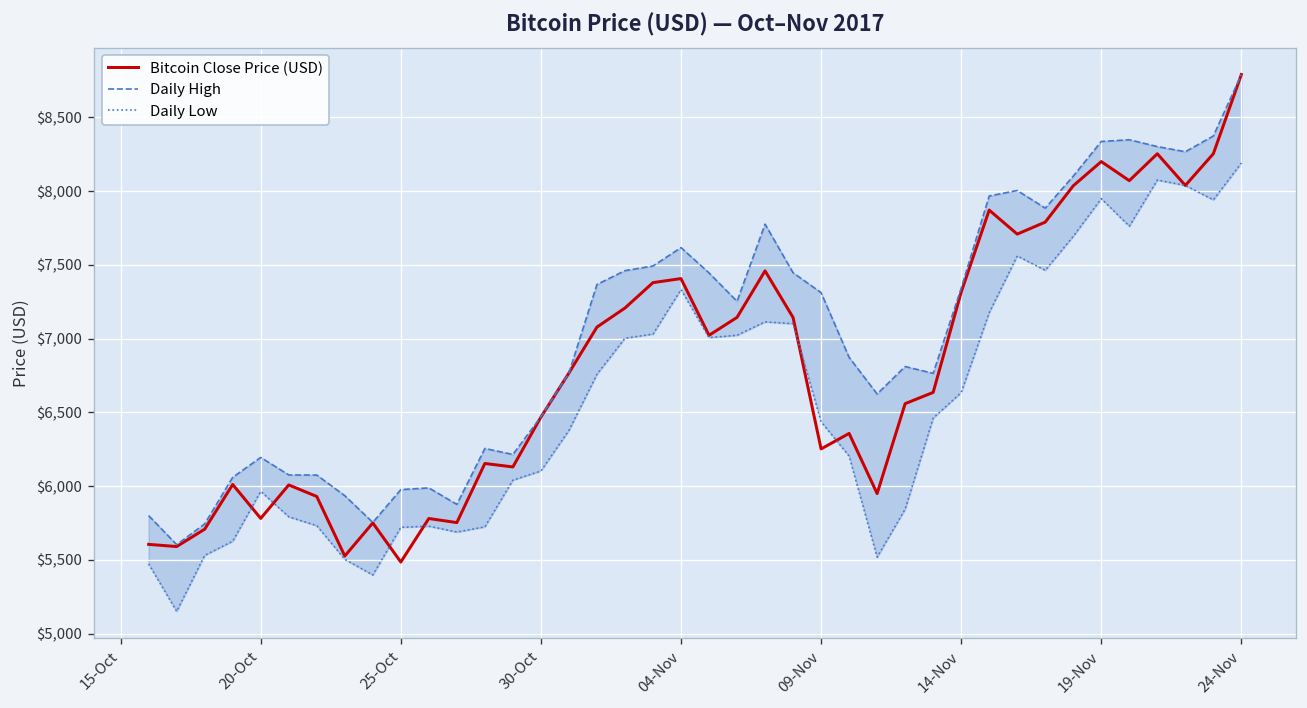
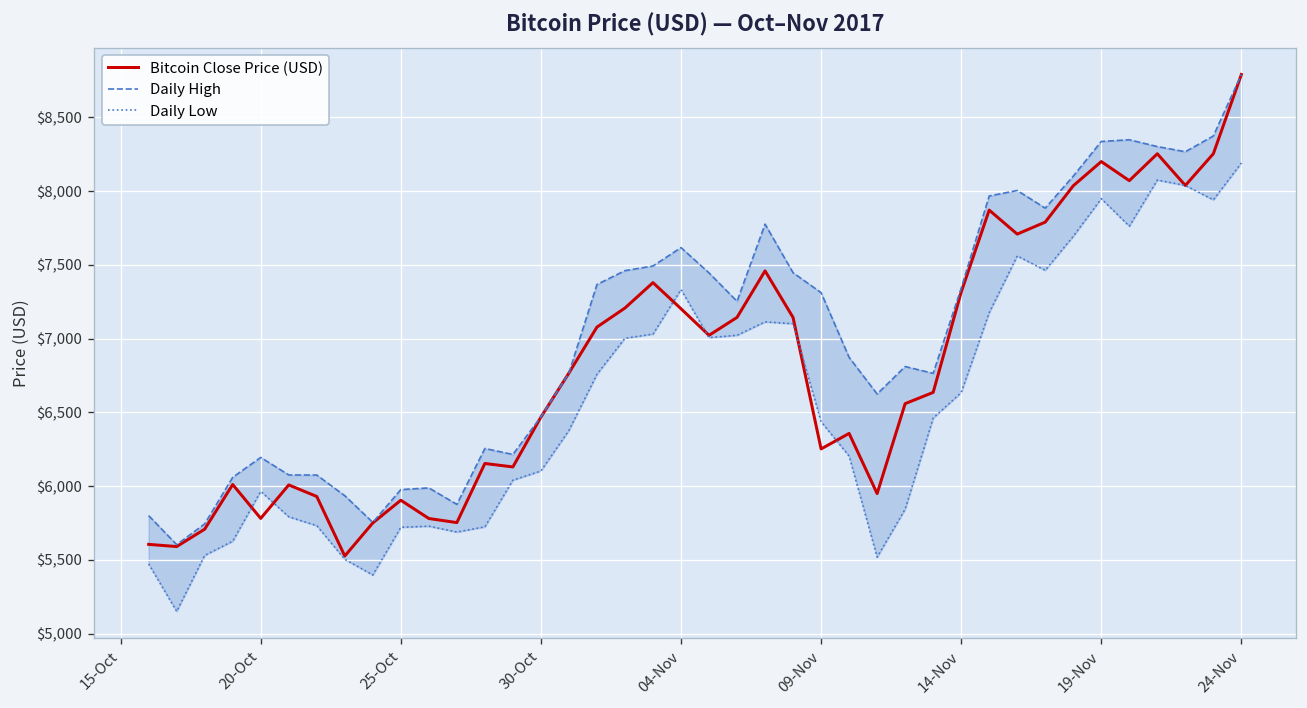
Bitcoin Close Price (USD), 25-Oct: $5,490 -> $5,900
Bitcoin Close Price (USD), 04-Nov: $7,410 -> $7,200
